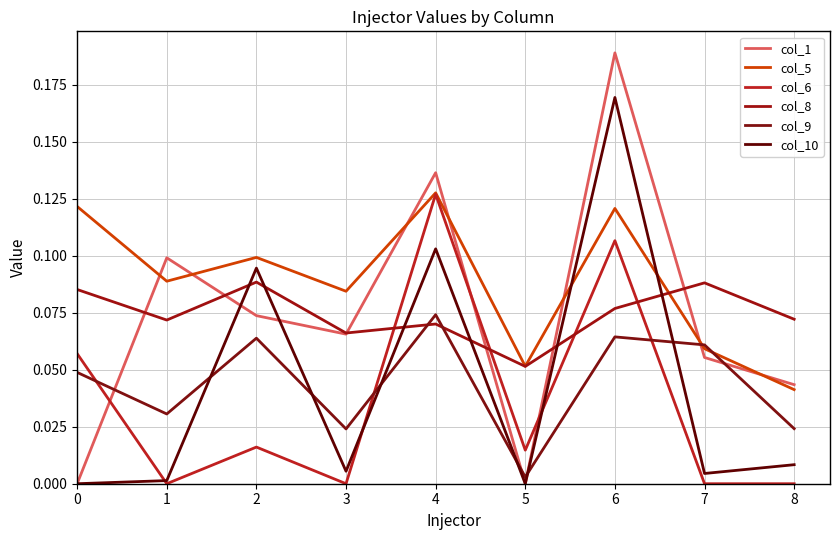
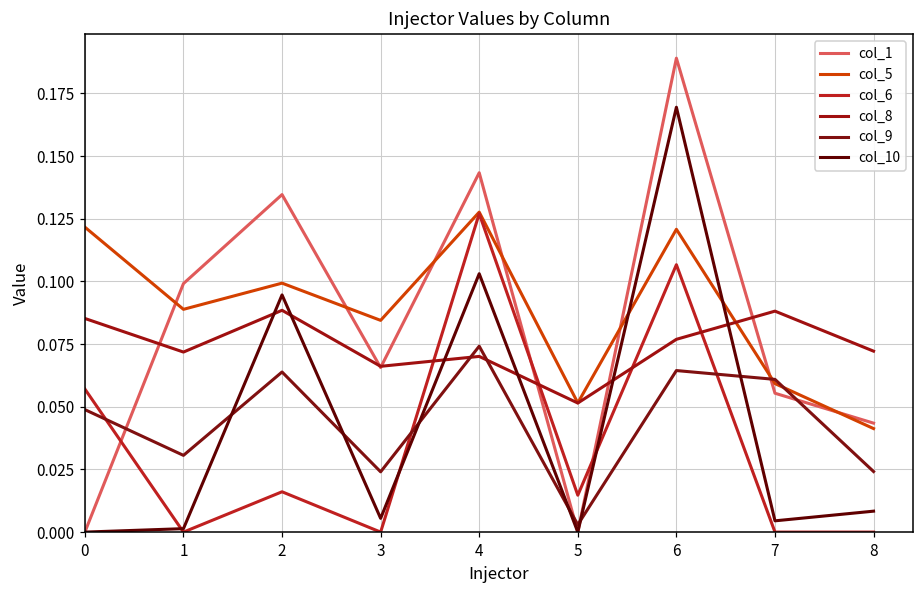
col_1, 2: 0.074 -> 0.135
col_1, 4: 0.137 -> 0.143
